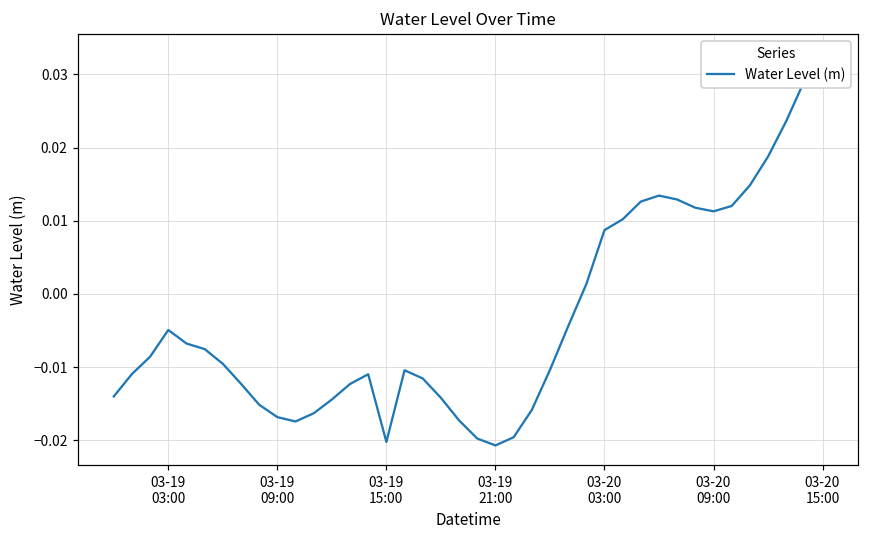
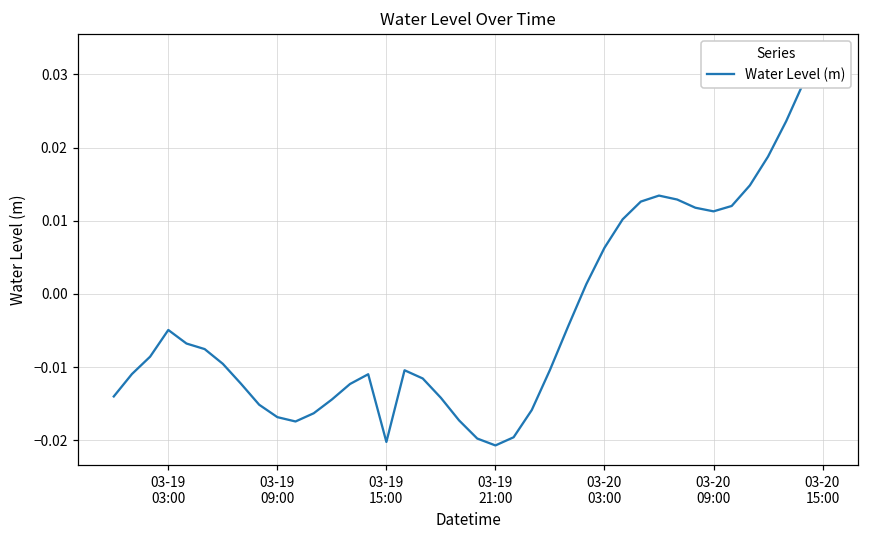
03-20 03:00: 0.009 -> 0.006
